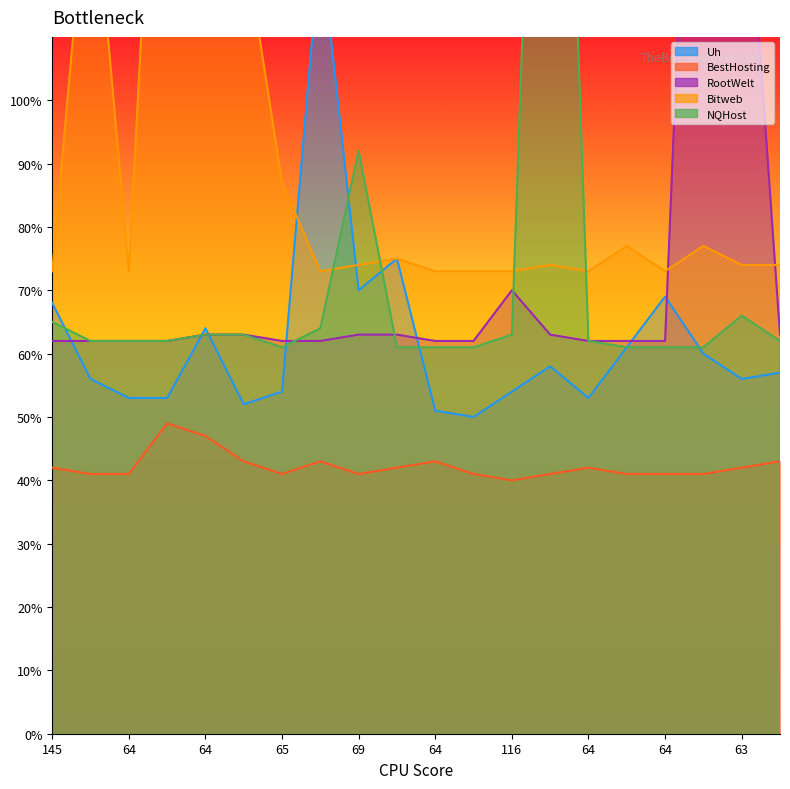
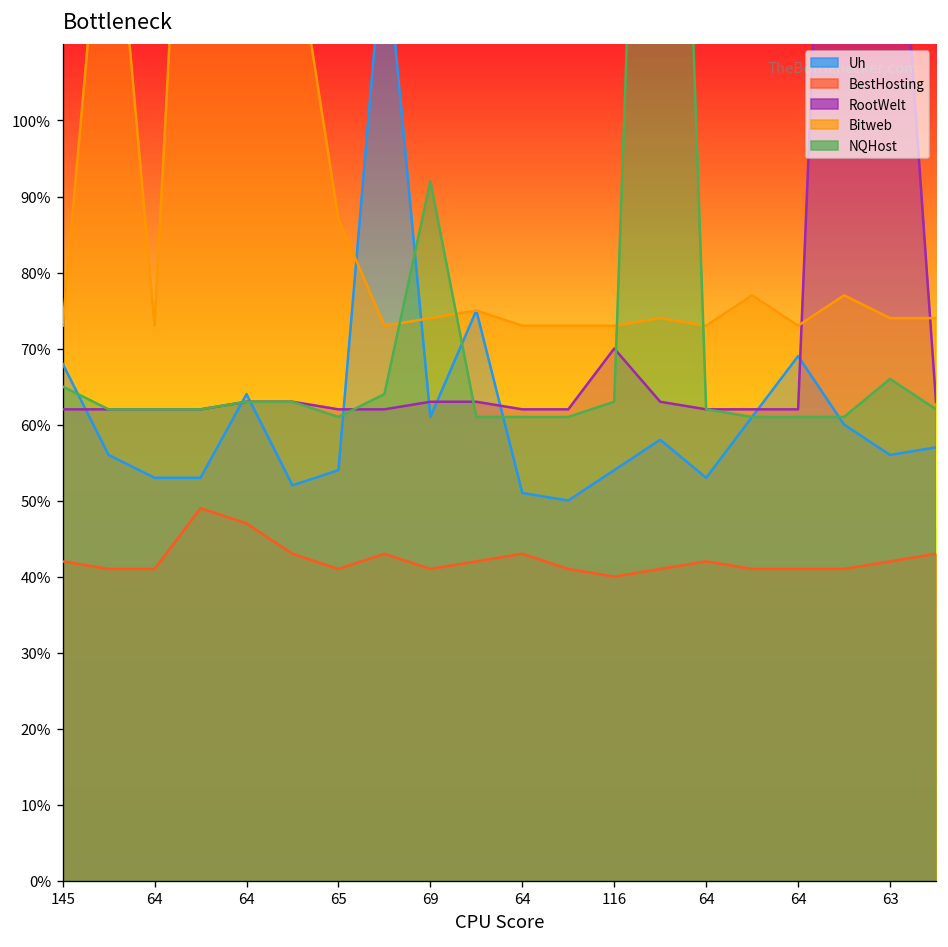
Uh, 69: 70% -> 61%
